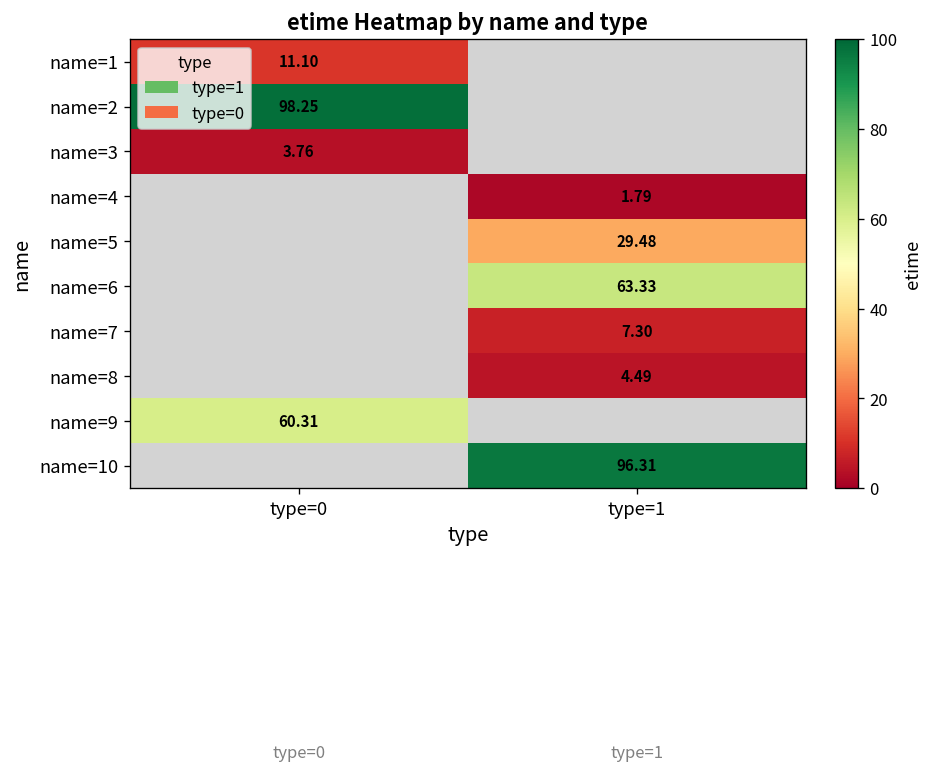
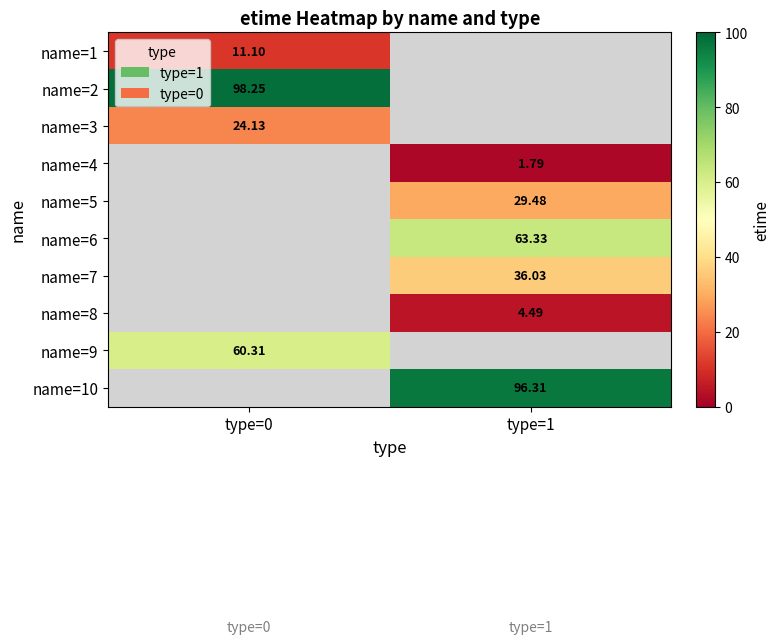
name=3, type=0: 3.76 -> 24.13
name=7, type=1: 7.30 -> 36.03
